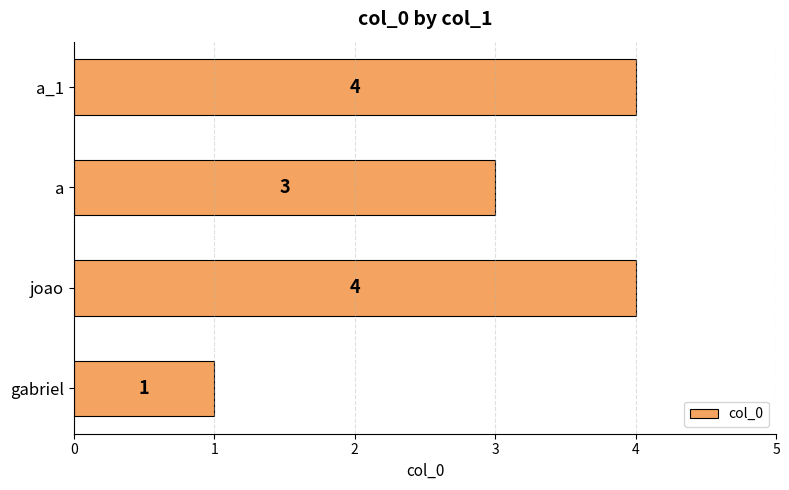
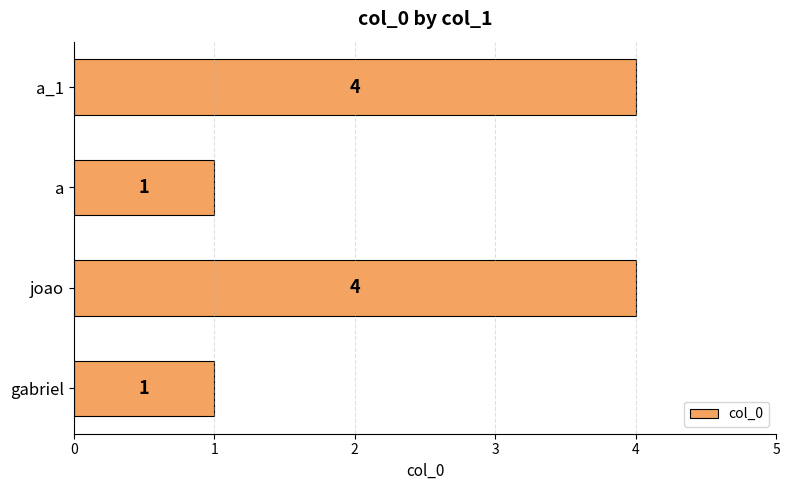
a: 3 -> 1
